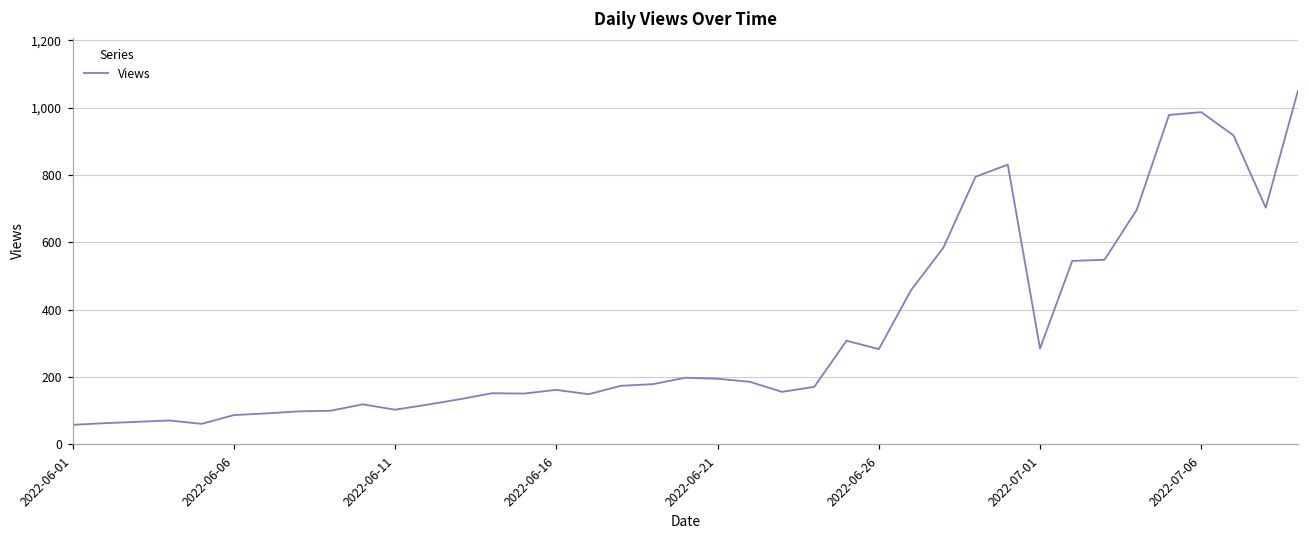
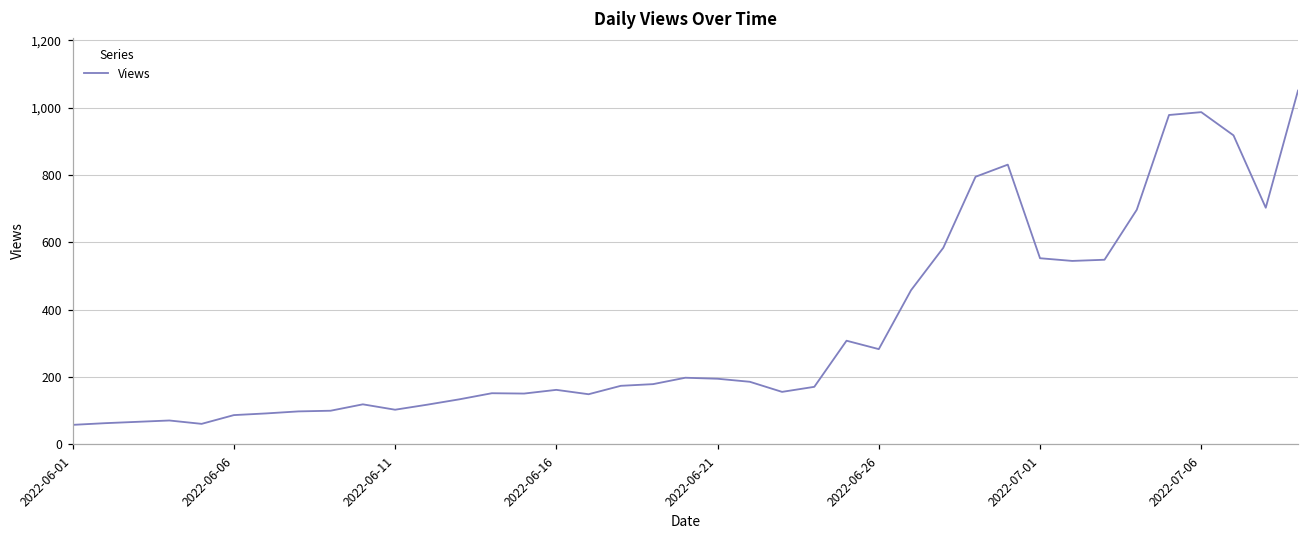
2022-07-01: 290 -> 550
